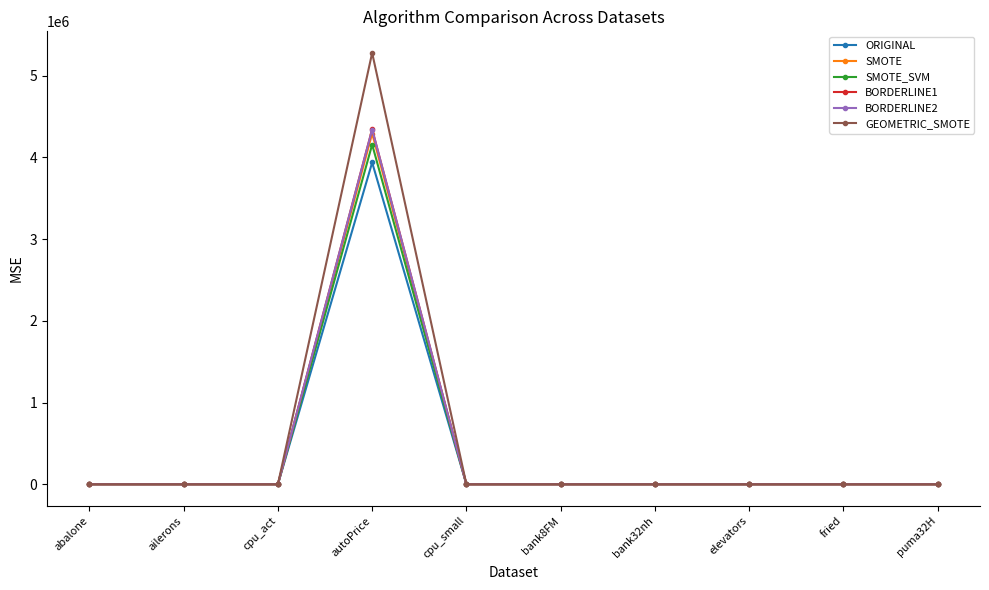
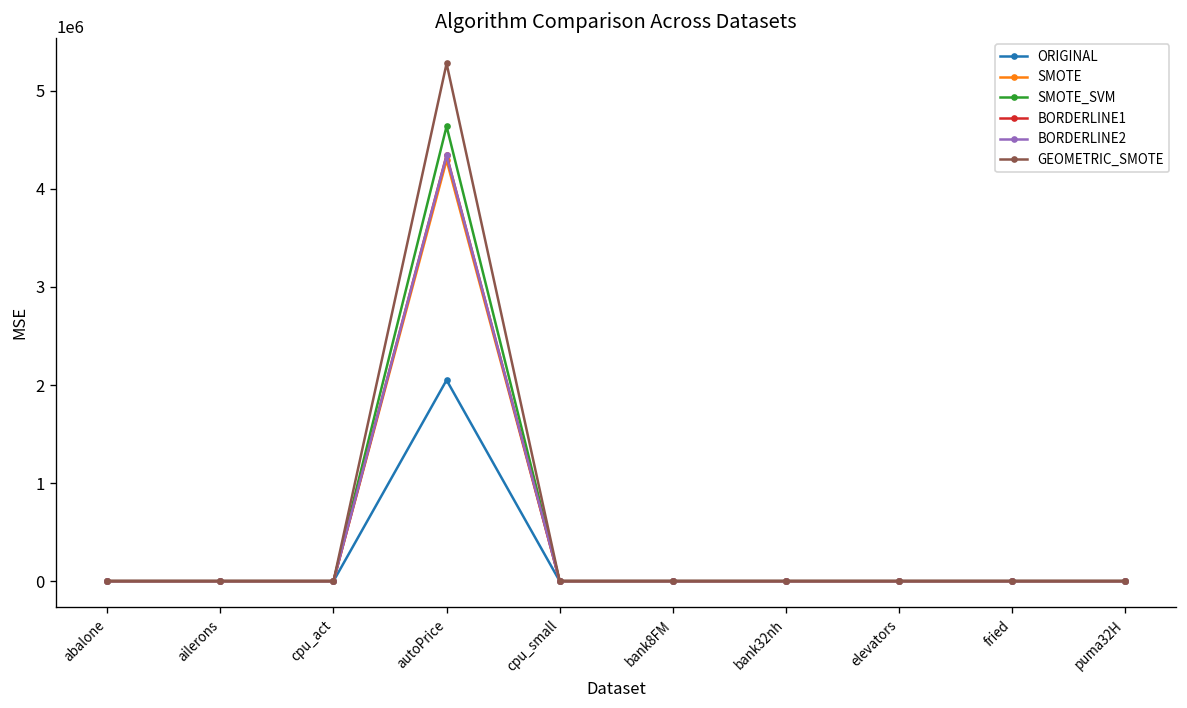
ORIGINAL, autoPrice: 3900000 -> 2100000
SMOTE_SVM, autoPrice: 4200000 -> 4600000
